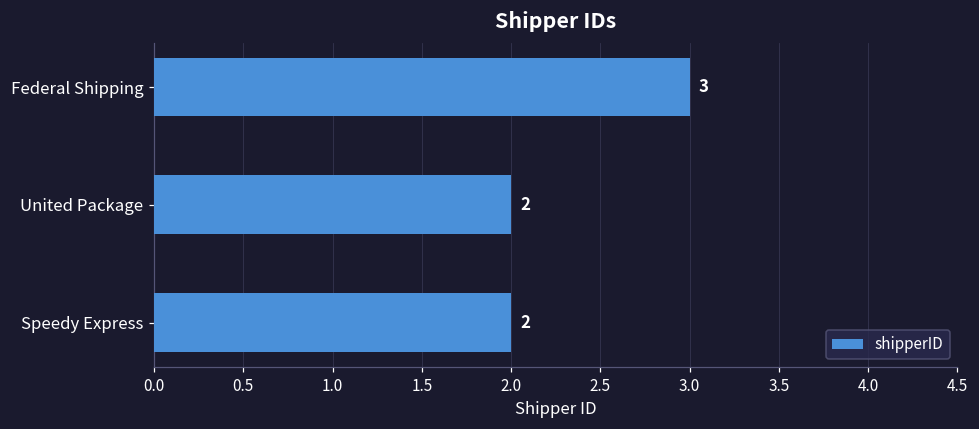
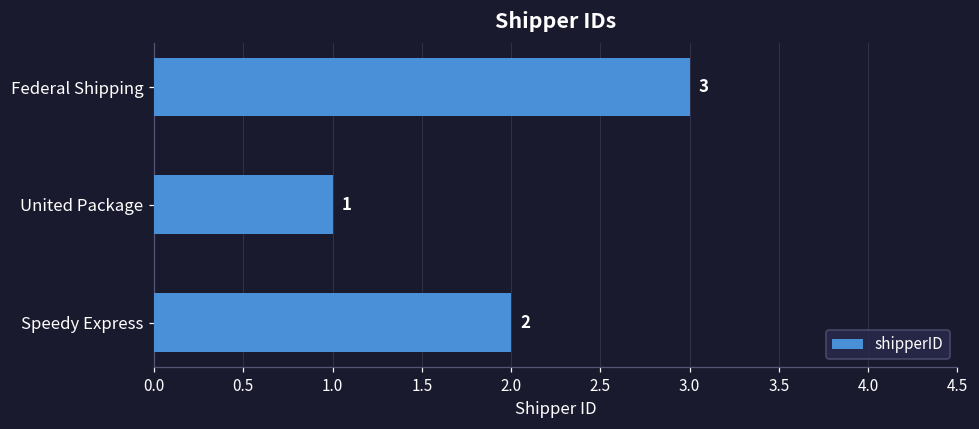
United Package: 2 -> 1
